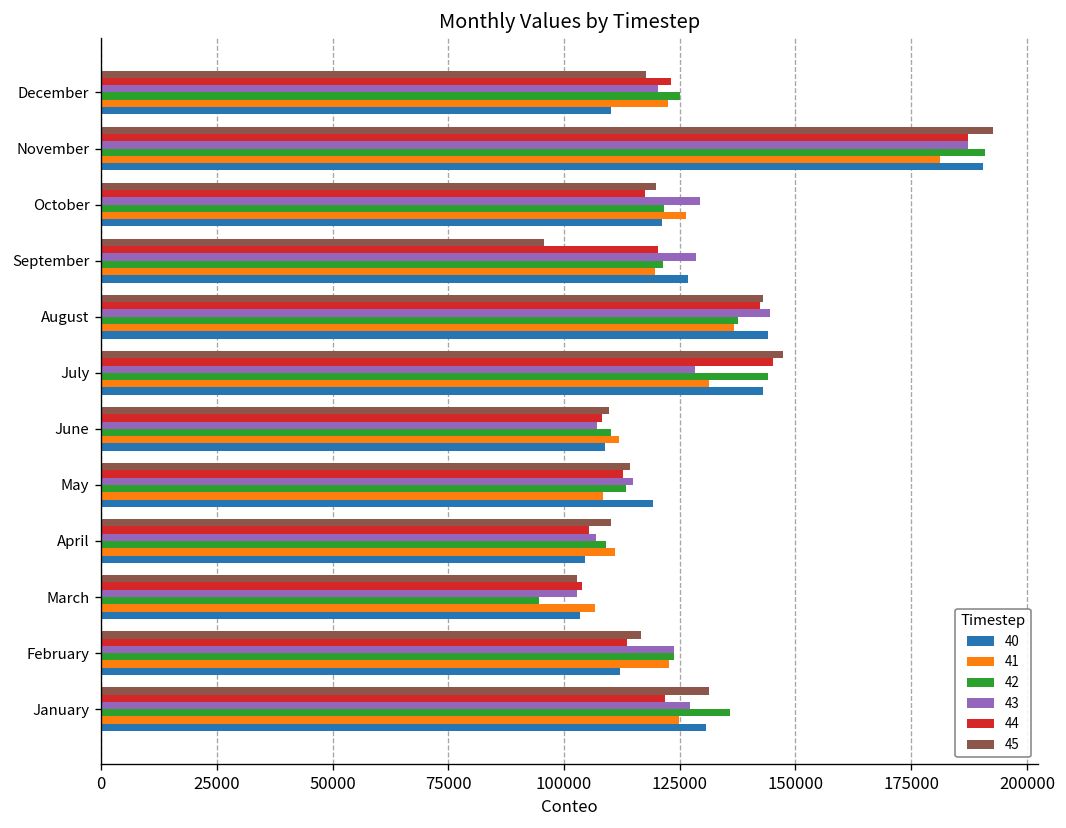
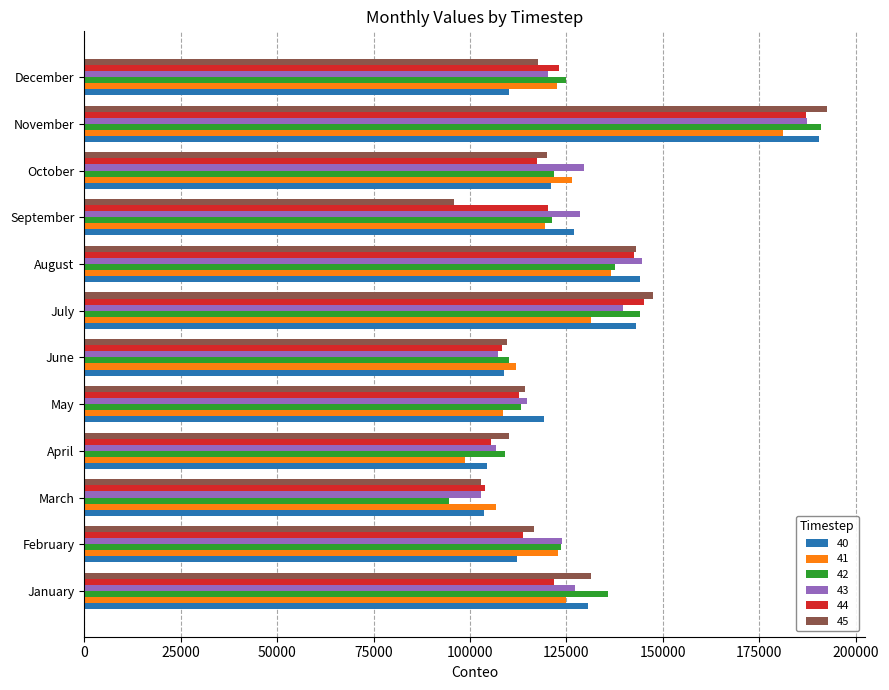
43, July: 128000 -> 140000
41, April: 111000 -> 99000
